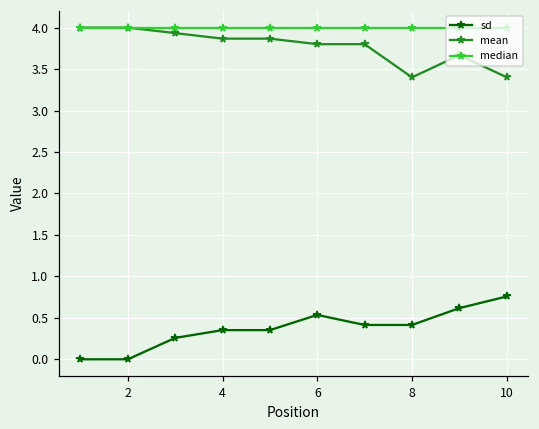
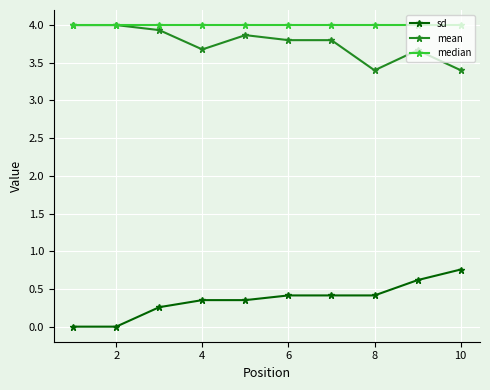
mean, 4: 3.9 -> 3.7
sd, 6: 0.5 -> 0.4
